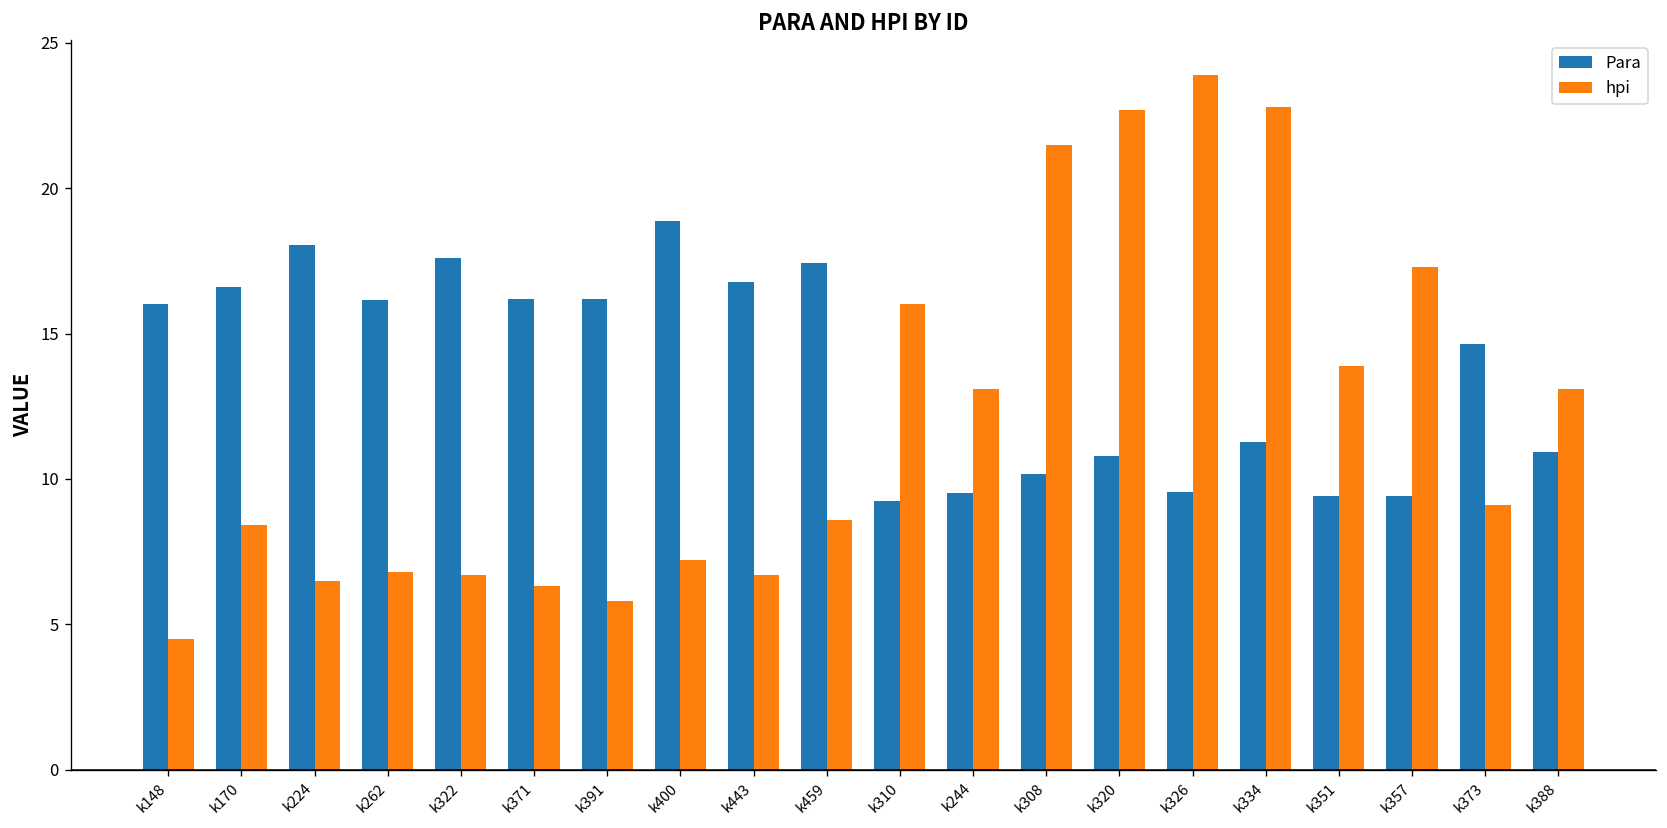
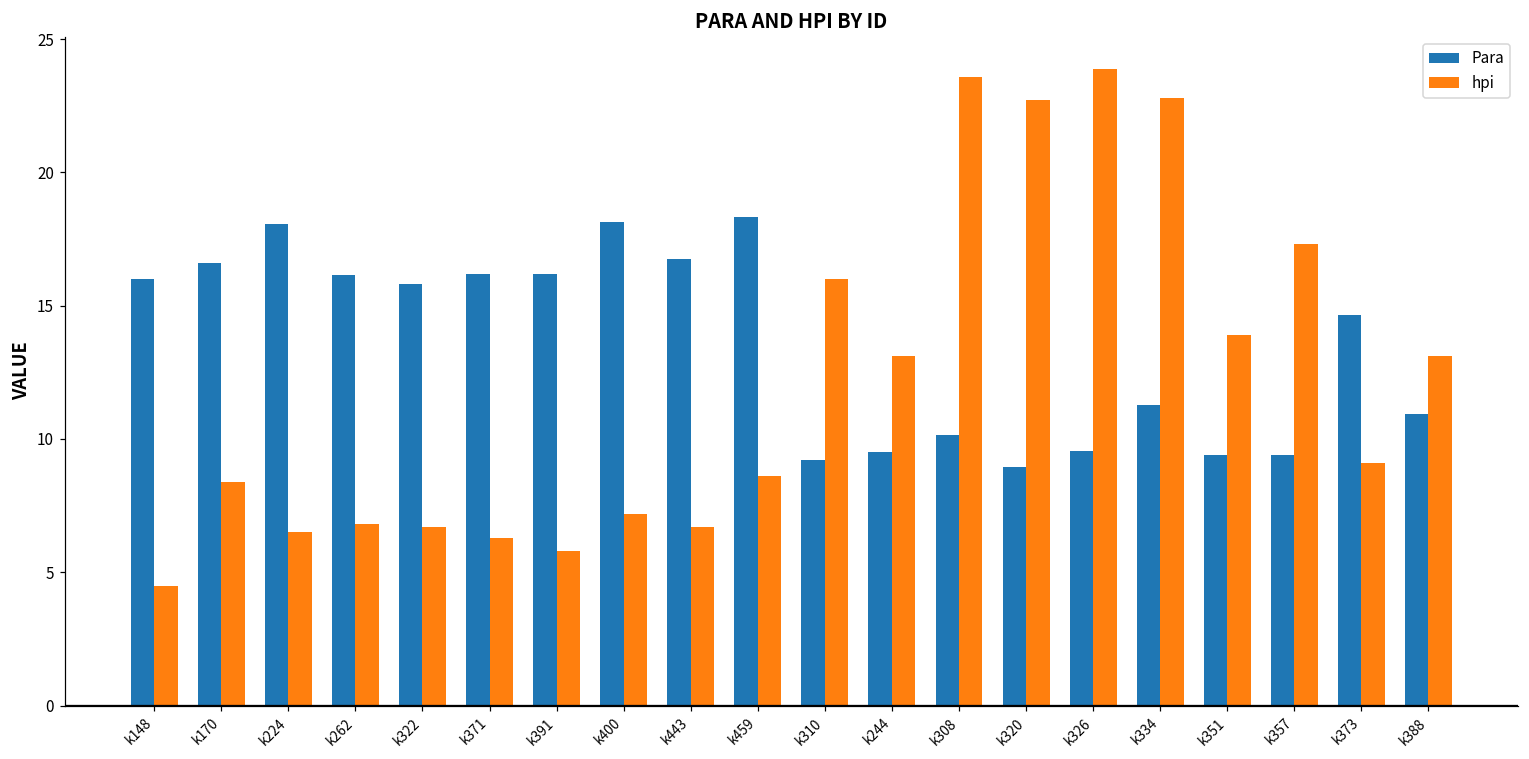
Para, k322: 17.6 -> 15.8
Para, k400: 18.9 -> 18.1
Para, k459: 17.4 -> 18.3
hpi, k308: 21.5 -> 23.6
Para, k320: 10.8 -> 9.0
